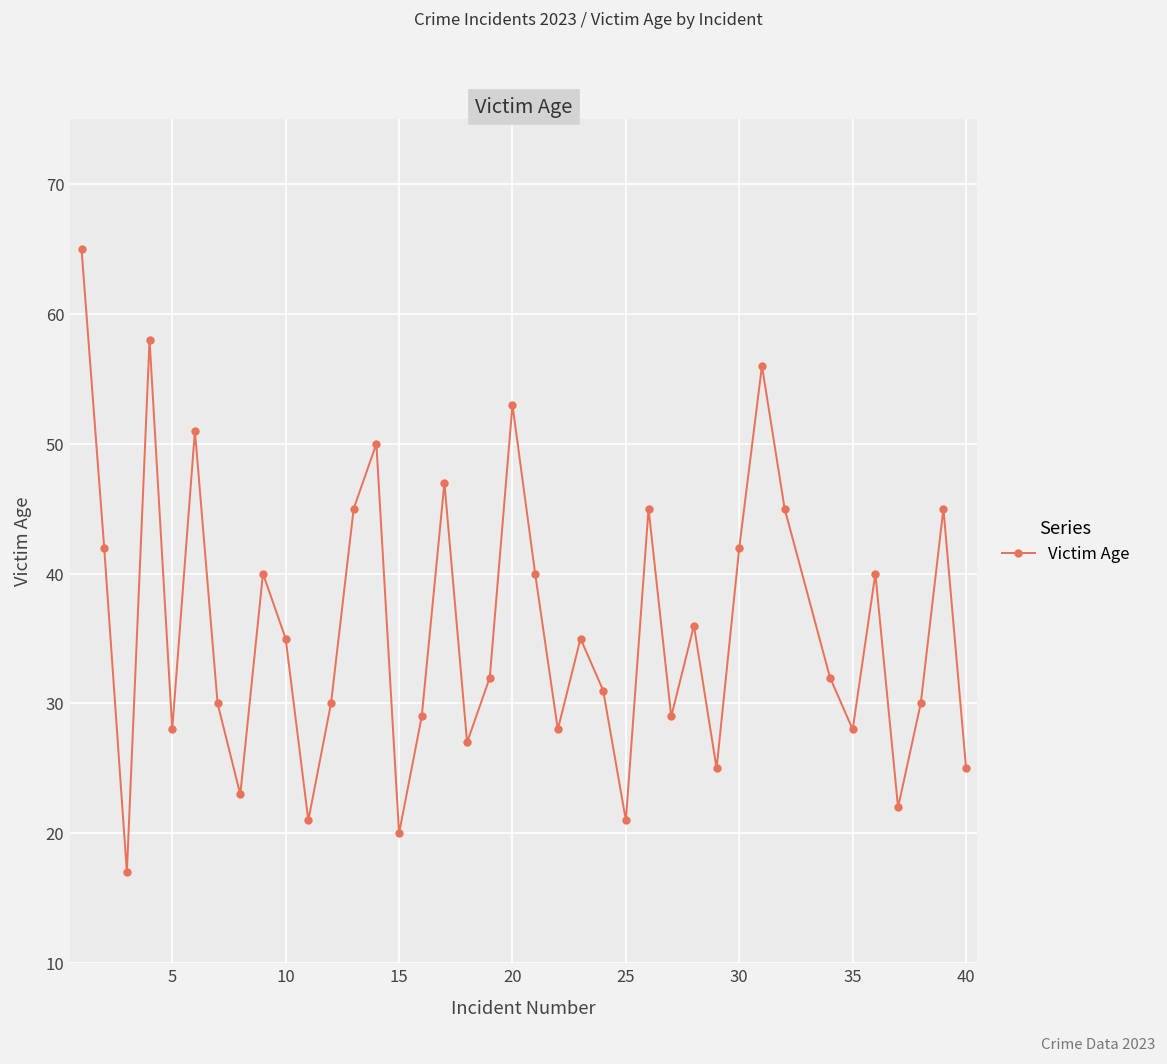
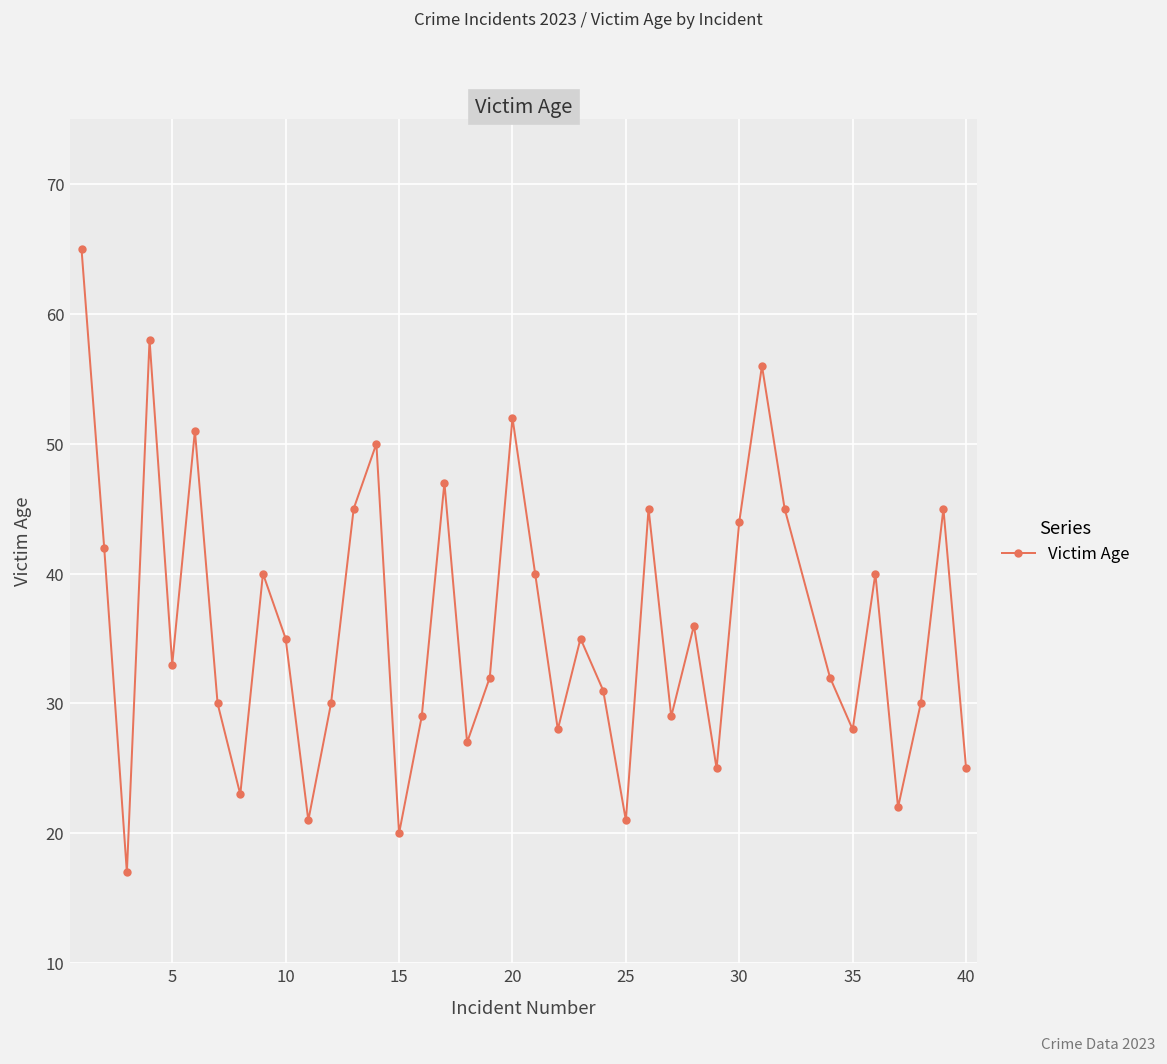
5: 28 -> 33
20: 53 -> 52
30: 42 -> 44
